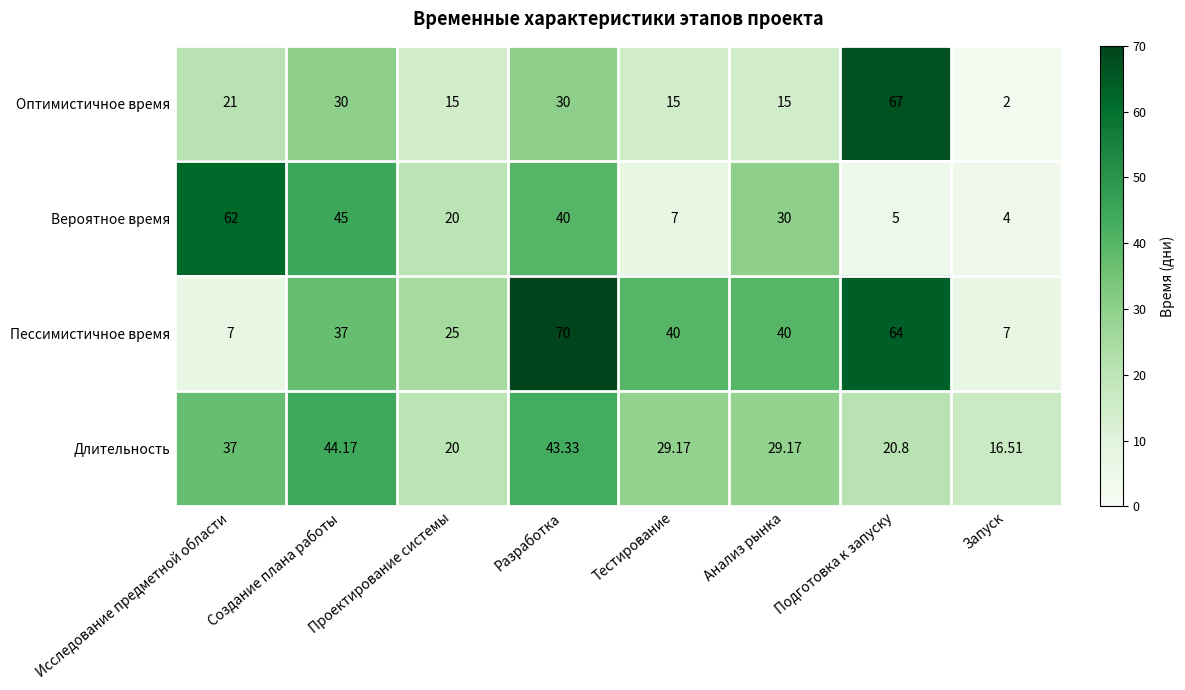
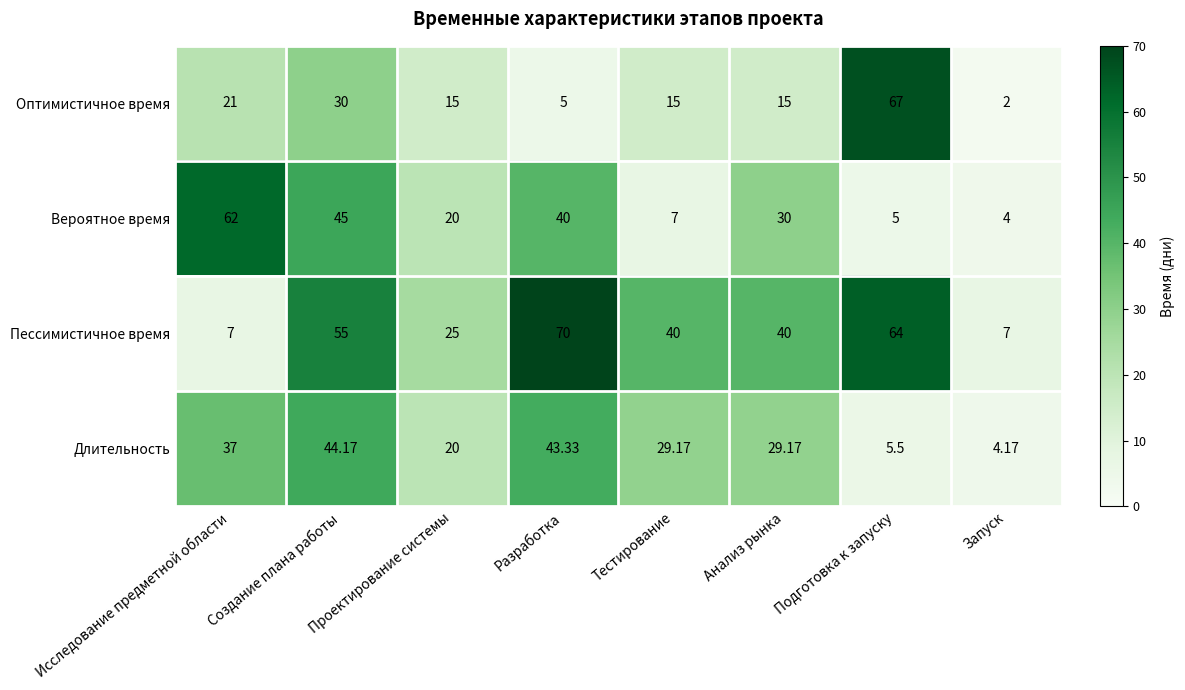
Оптимистичное время, Разработка: 30 -> 5
Пессимистичное время, Создание плана работы: 37 -> 55
Длительность, Подготовка к запуску: 20.8 -> 5.5
Длительность, Запуск: 16.51 -> 4.17
